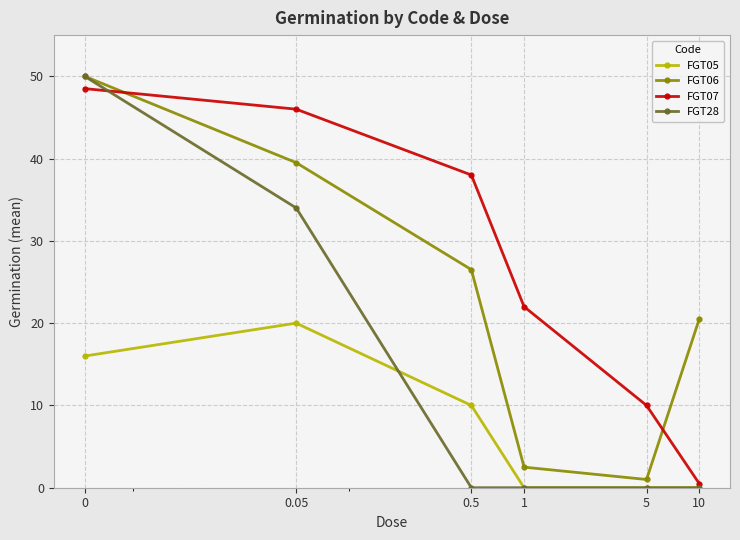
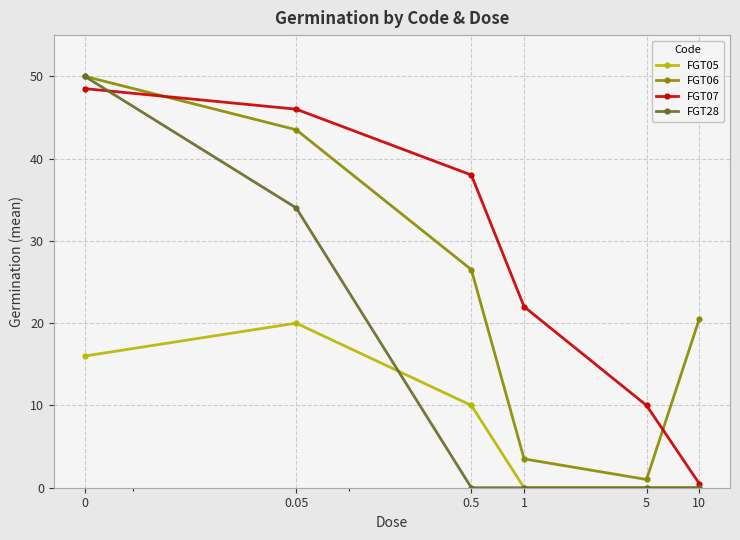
FGT06, 0.05: 40 -> 44
FGT06, 1: 3 -> 4
